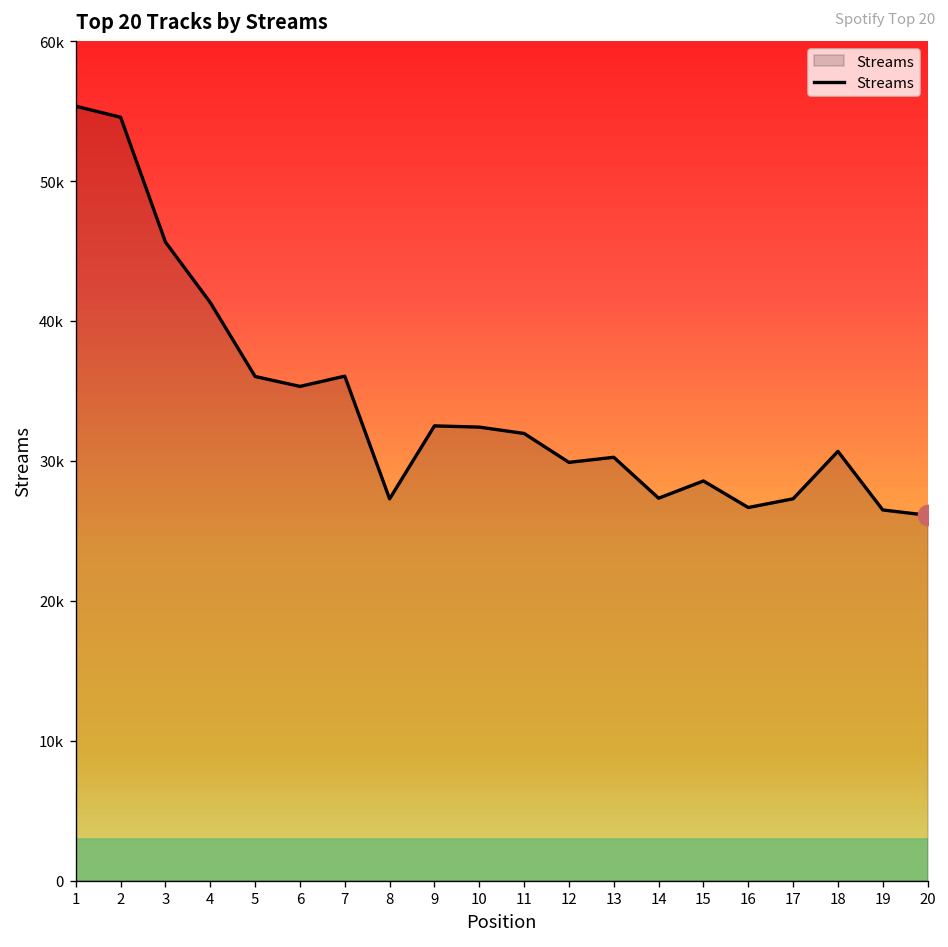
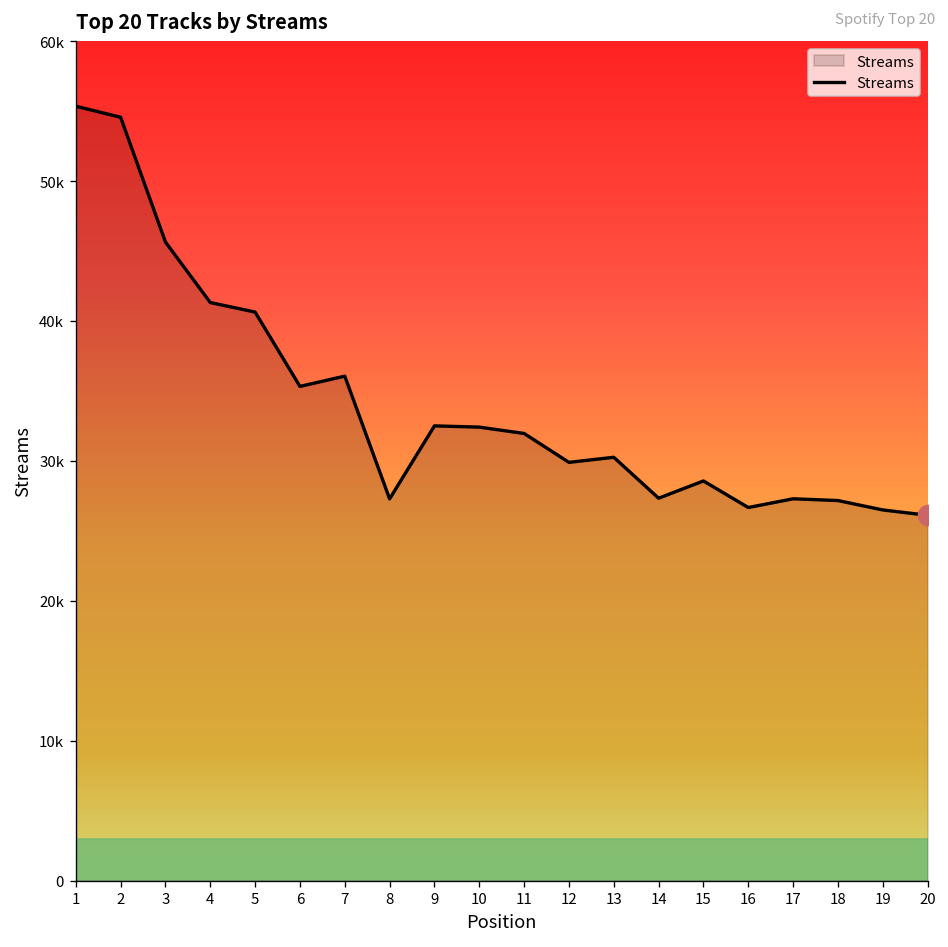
Streams, 5: 36000 -> 40600
Streams, 18: 30700 -> 27200
